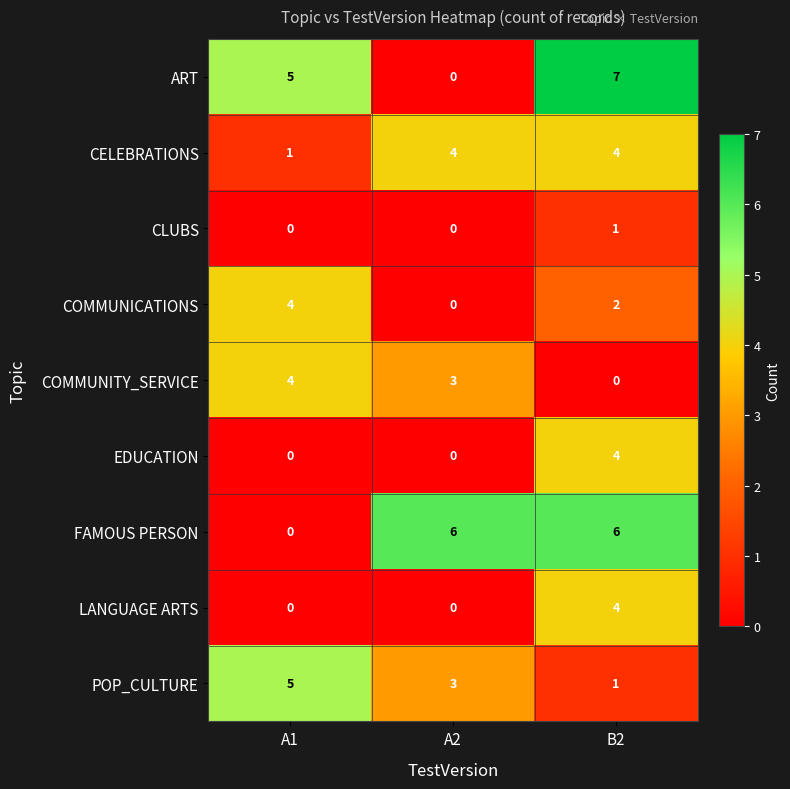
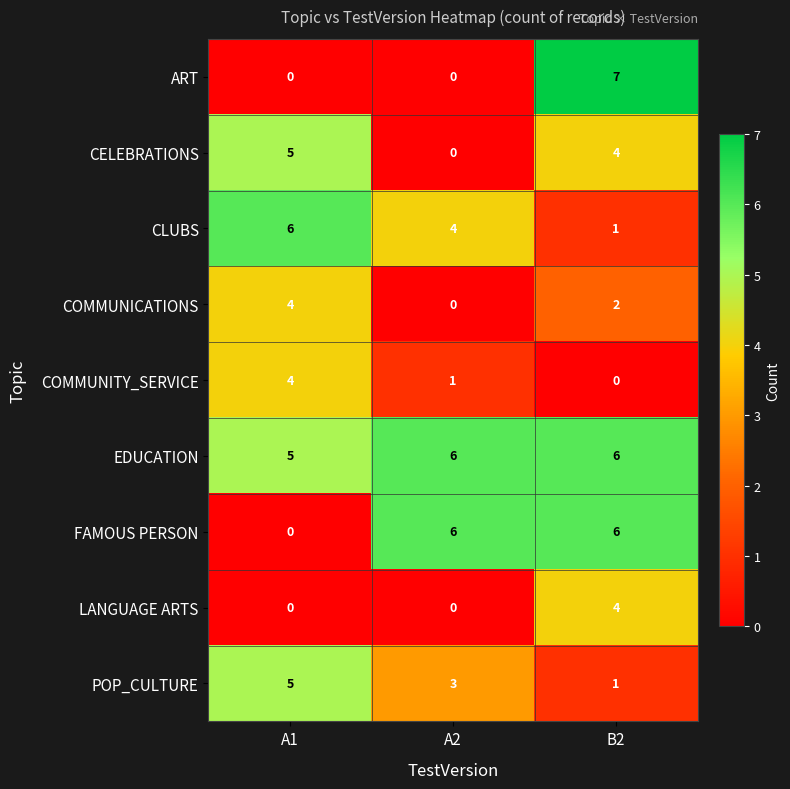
ART, A1: 5 -> 0
CELEBRATIONS, A1: 1 -> 5
CELEBRATIONS, A2: 4 -> 0
CLUBS, A1: 0 -> 6
CLUBS, A2: 0 -> 4
COMMUNITY_SERVICE, A2: 3 -> 1
EDUCATION, A1: 0 -> 5
EDUCATION, A2: 0 -> 6
EDUCATION, B2: 4 -> 6
